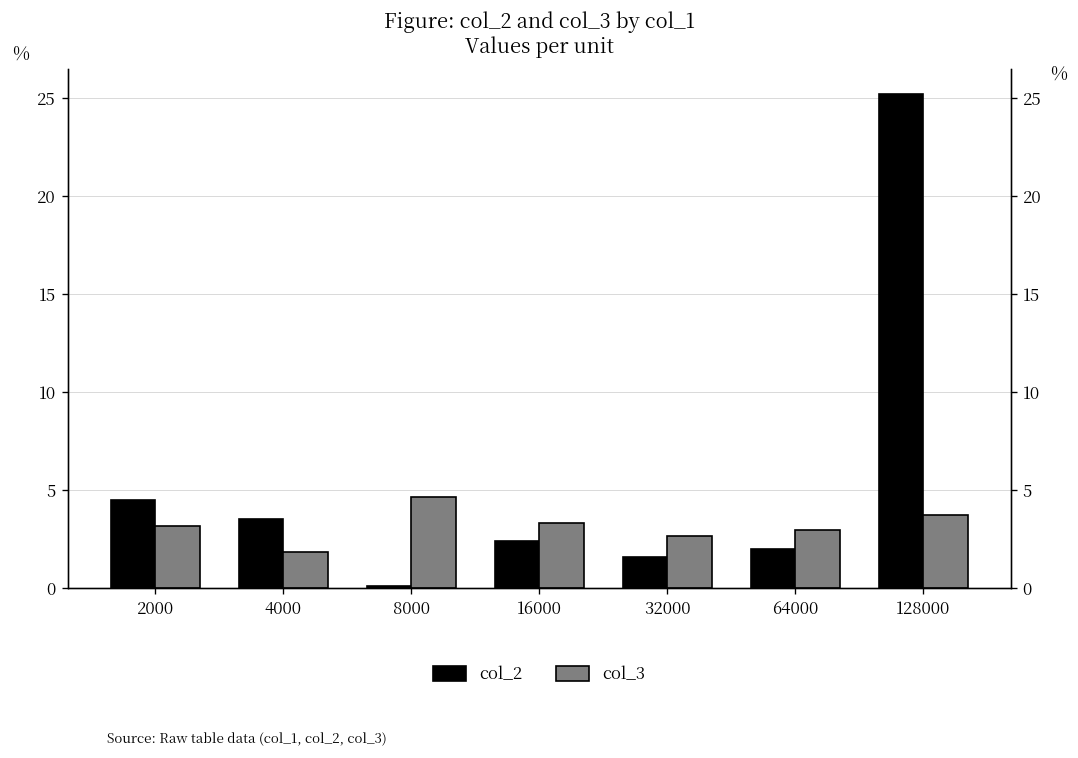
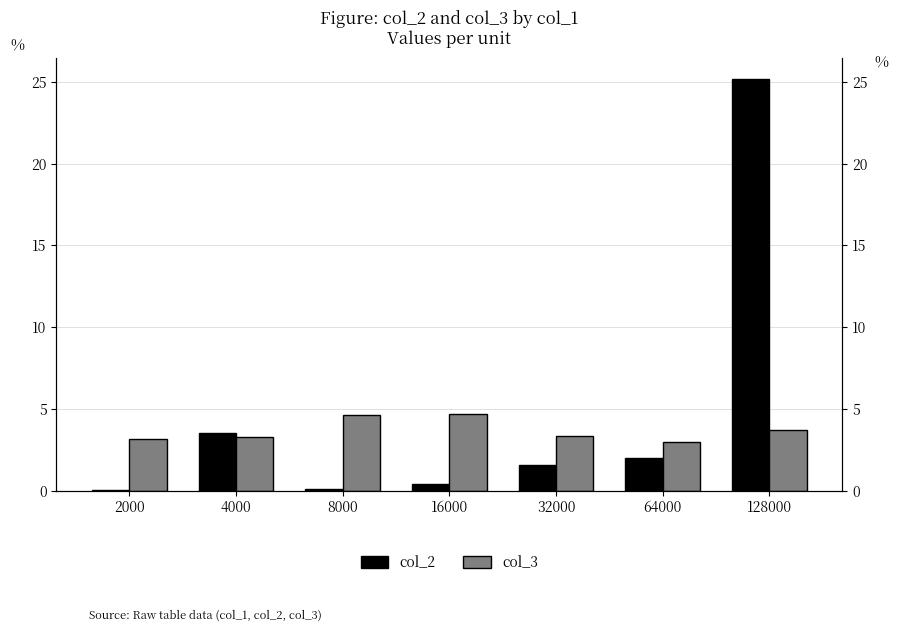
col_2, 2000: 4.5 -> 0.0
col_3, 4000: 1.9 -> 3.3
col_2, 16000: 2.4 -> 0.4
col_3, 16000: 3.3 -> 4.7
col_3, 32000: 2.7 -> 3.4
